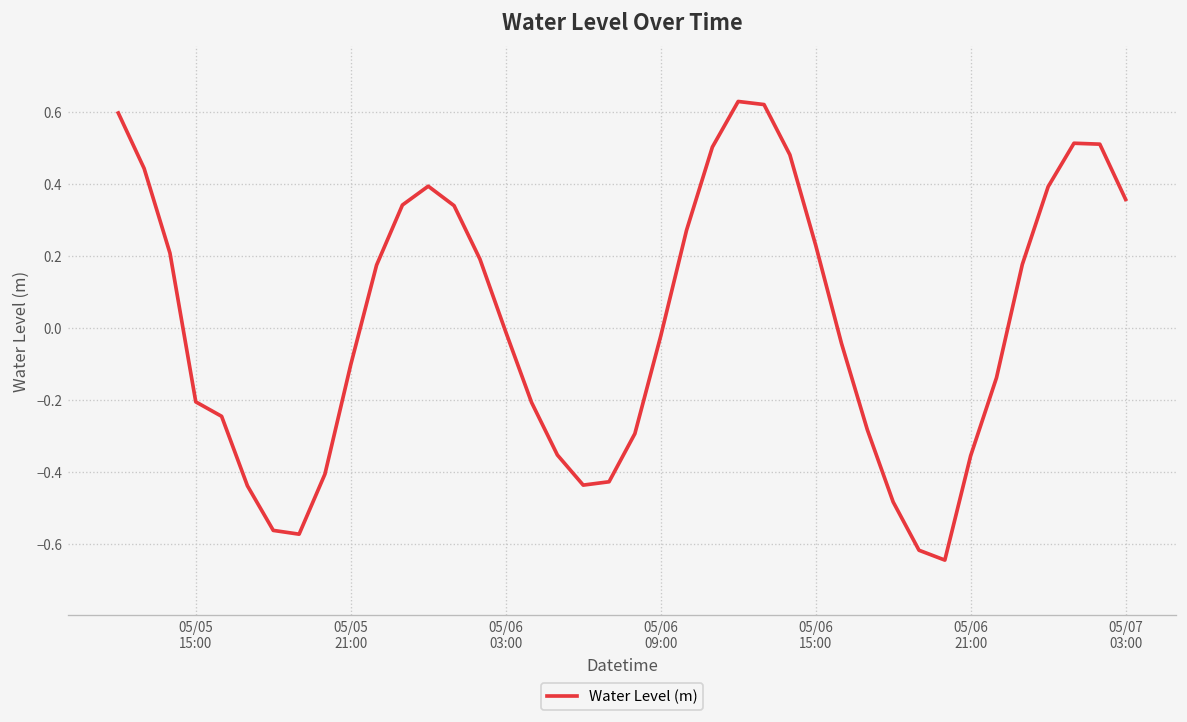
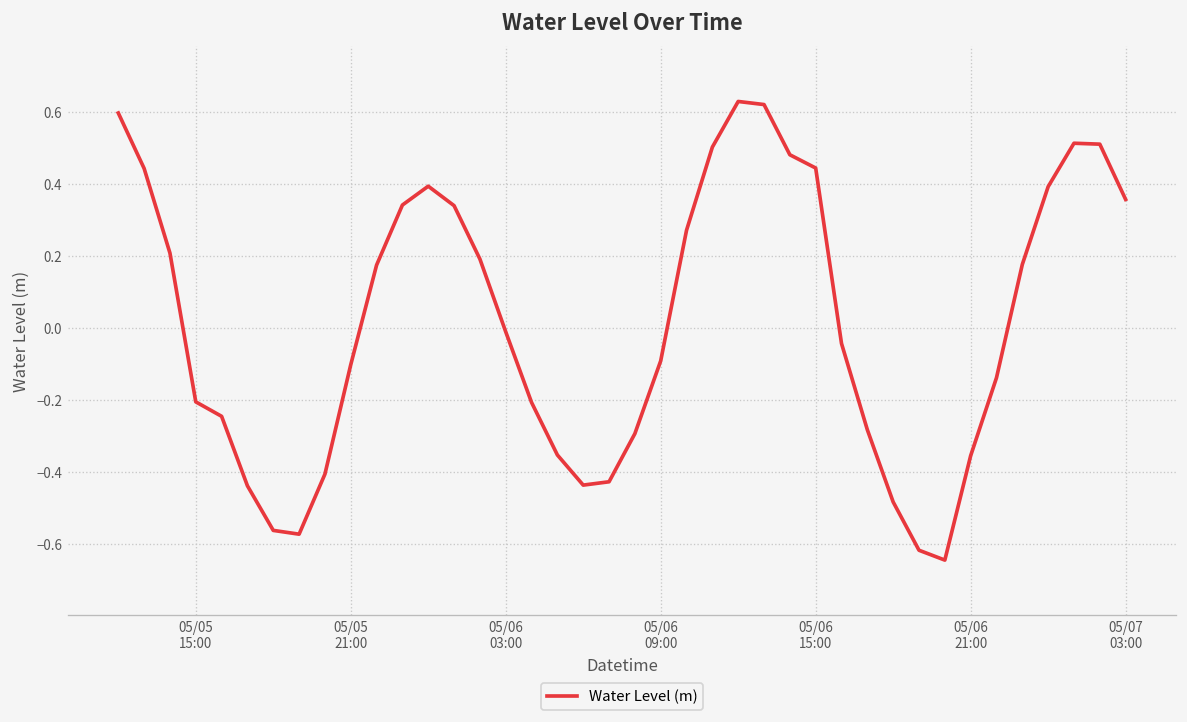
05/06 09:00: -0.02 -> -0.09
05/06 15:00: 0.23 -> 0.45
